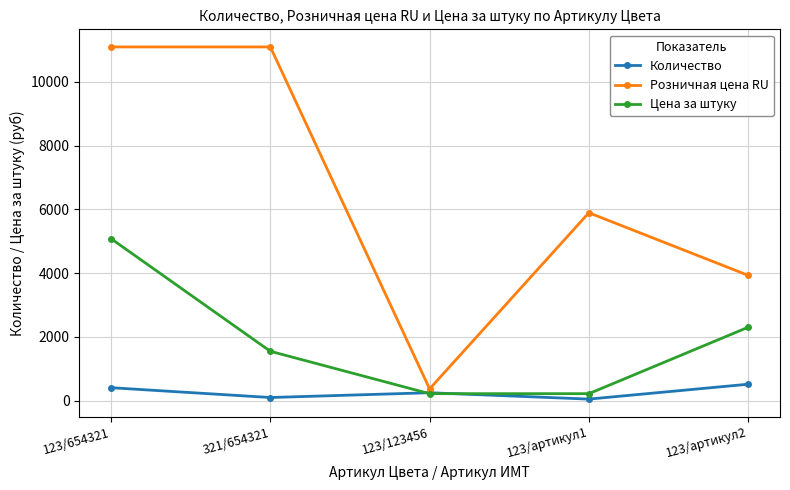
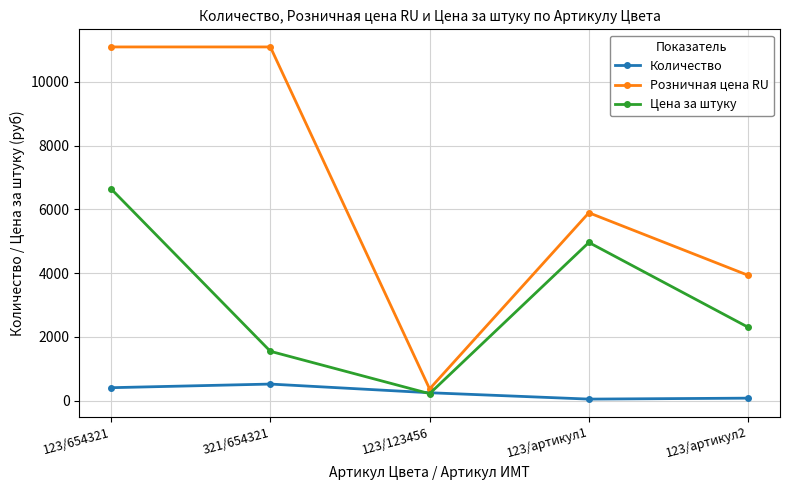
Цена за штуку, 123/654321: 5100 -> 6600
Количество, 321/654321: 100 -> 500
Цена за штуку, 123/артикул1: 200 -> 5000
Количество, 123/артикул2: 500 -> 100
